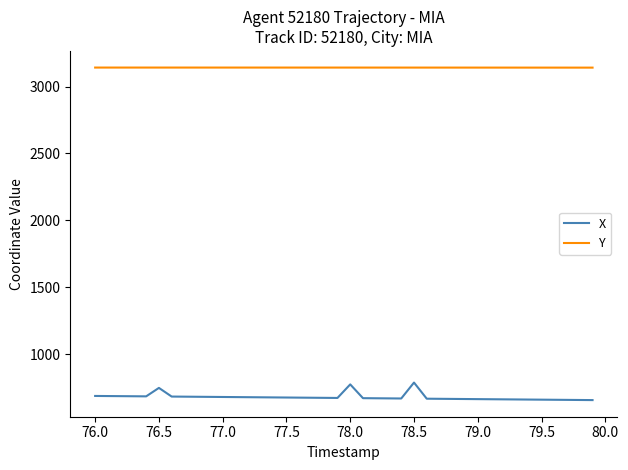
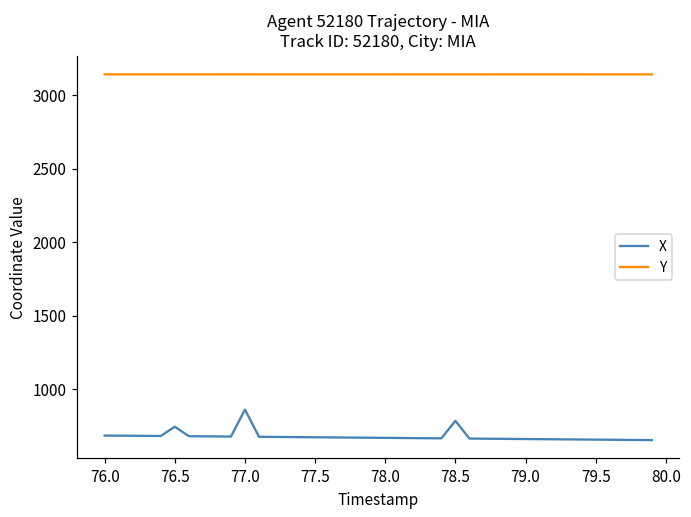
X, 77.0: 680 -> 860
X, 78.0: 770 -> 670
